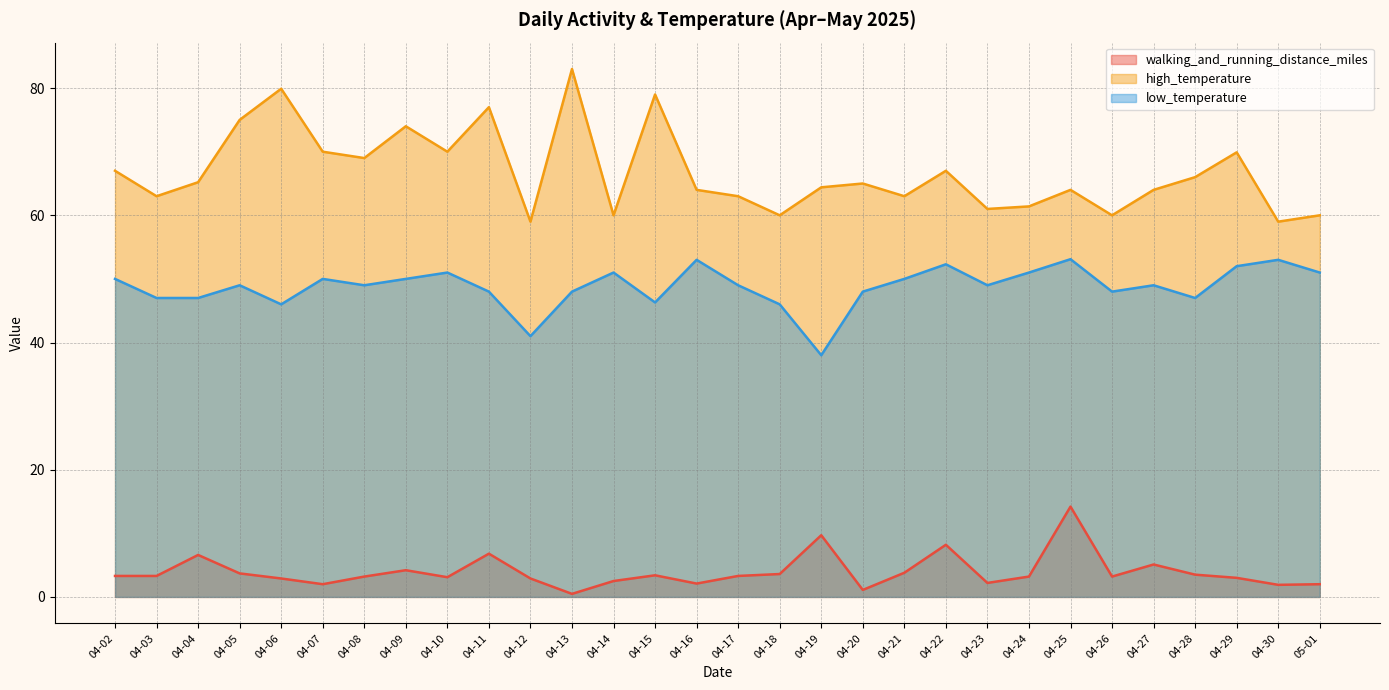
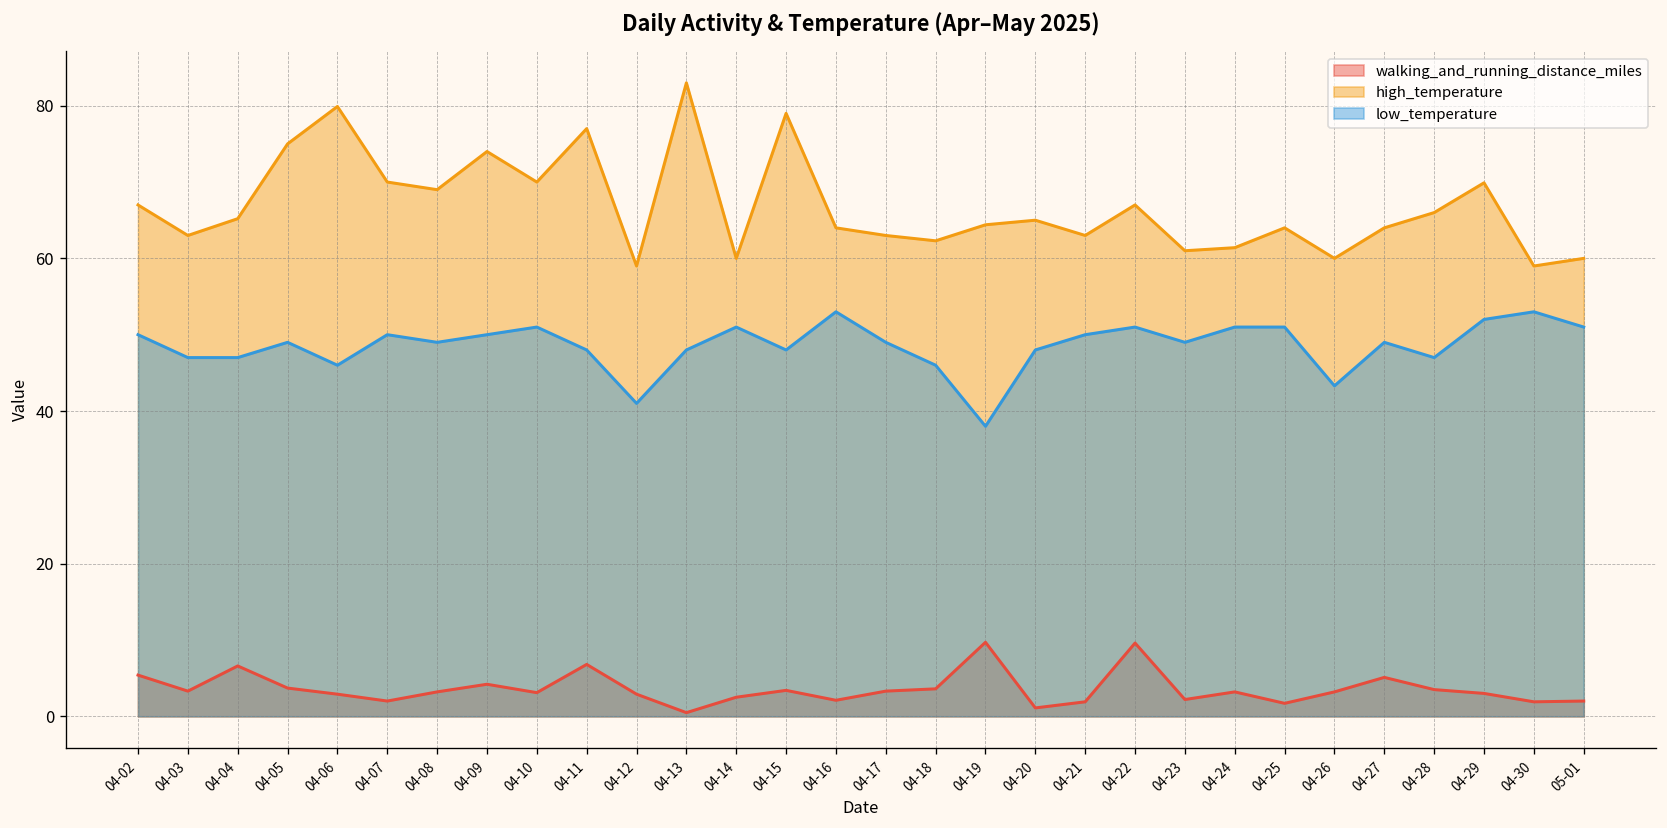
walking_and_running_distance_miles, 04-02: 3 -> 5
low_temperature, 04-15: 46 -> 48
high_temperature, 04-18: 60 -> 62
walking_and_running_distance_miles, 04-21: 4 -> 2
walking_and_running_distance_miles, 04-22: 8 -> 10
low_temperature, 04-22: 52 -> 51
walking_and_running_distance_miles, 04-25: 14 -> 2
low_temperature, 04-25: 53 -> 51
low_temperature, 04-26: 48 -> 43
